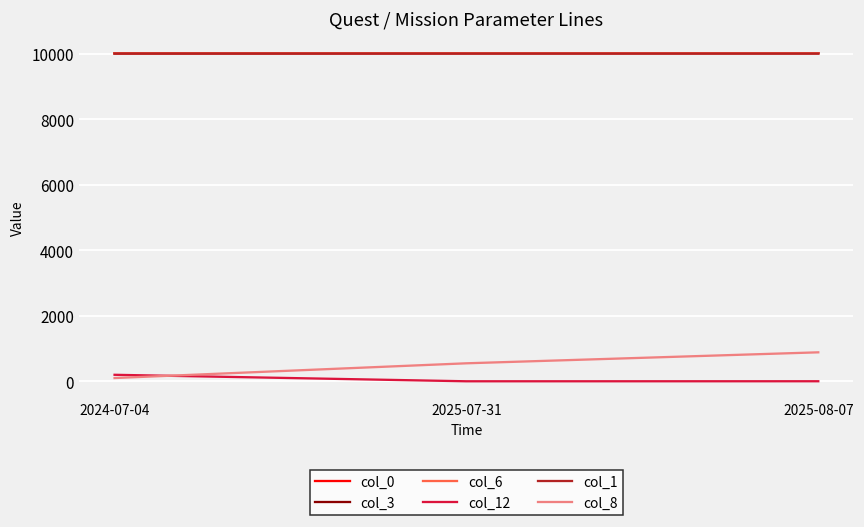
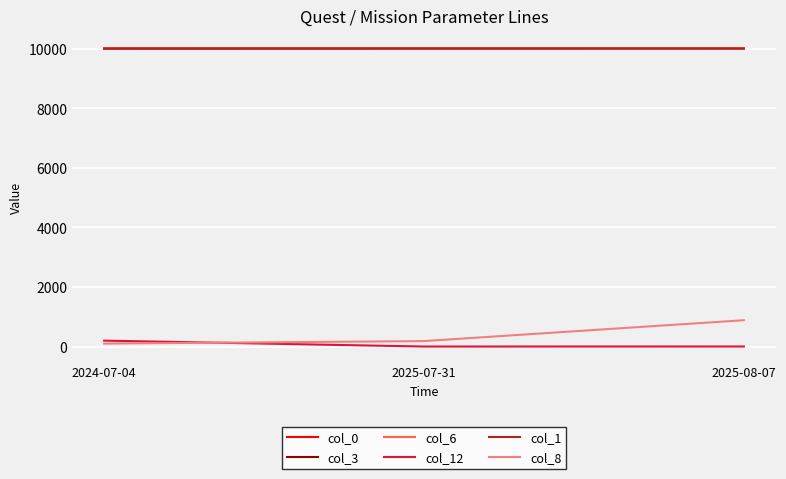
col_8, 2025-07-31: 600 -> 200
